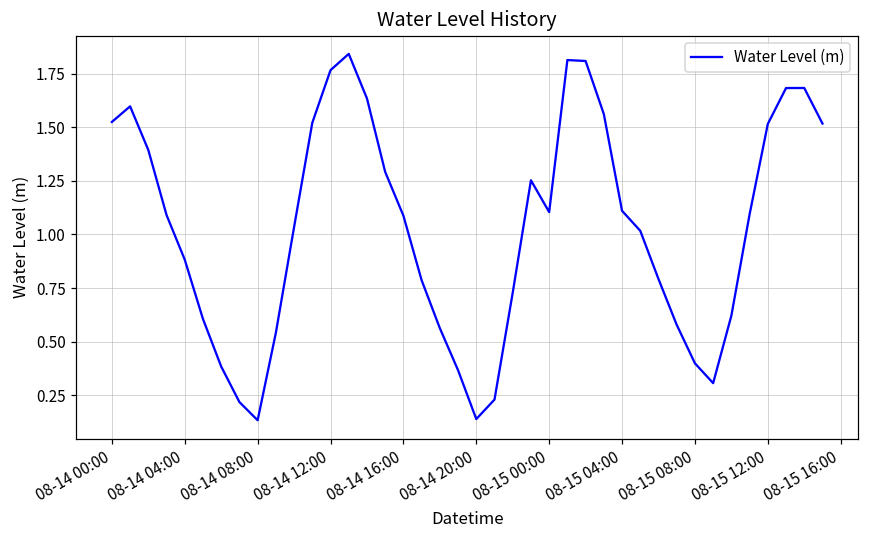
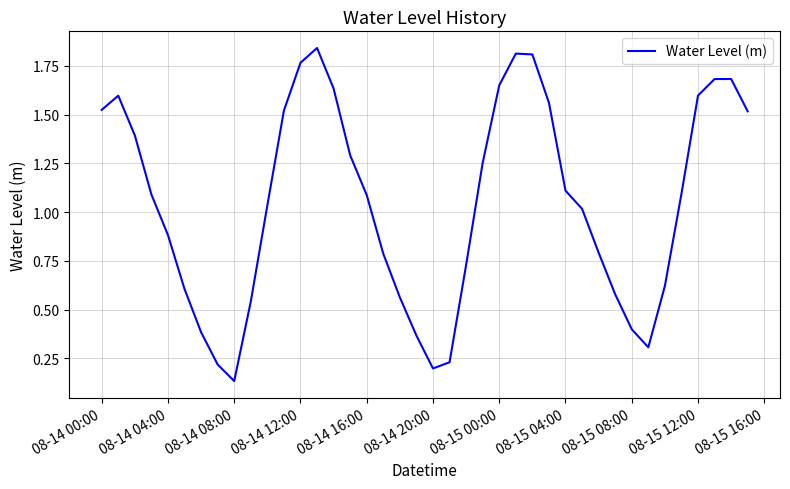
08-14 20:00: 0.14 -> 0.20
08-15 00:00: 1.10 -> 1.65
08-15 12:00: 1.52 -> 1.60
